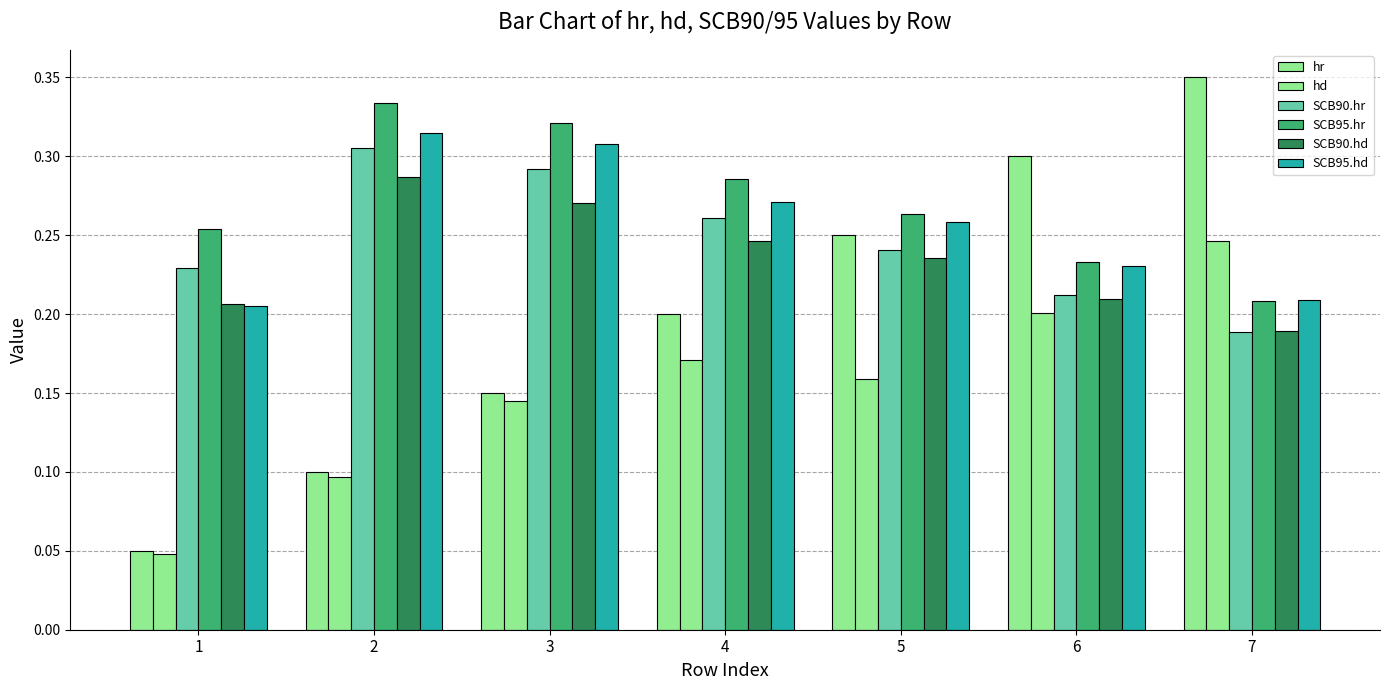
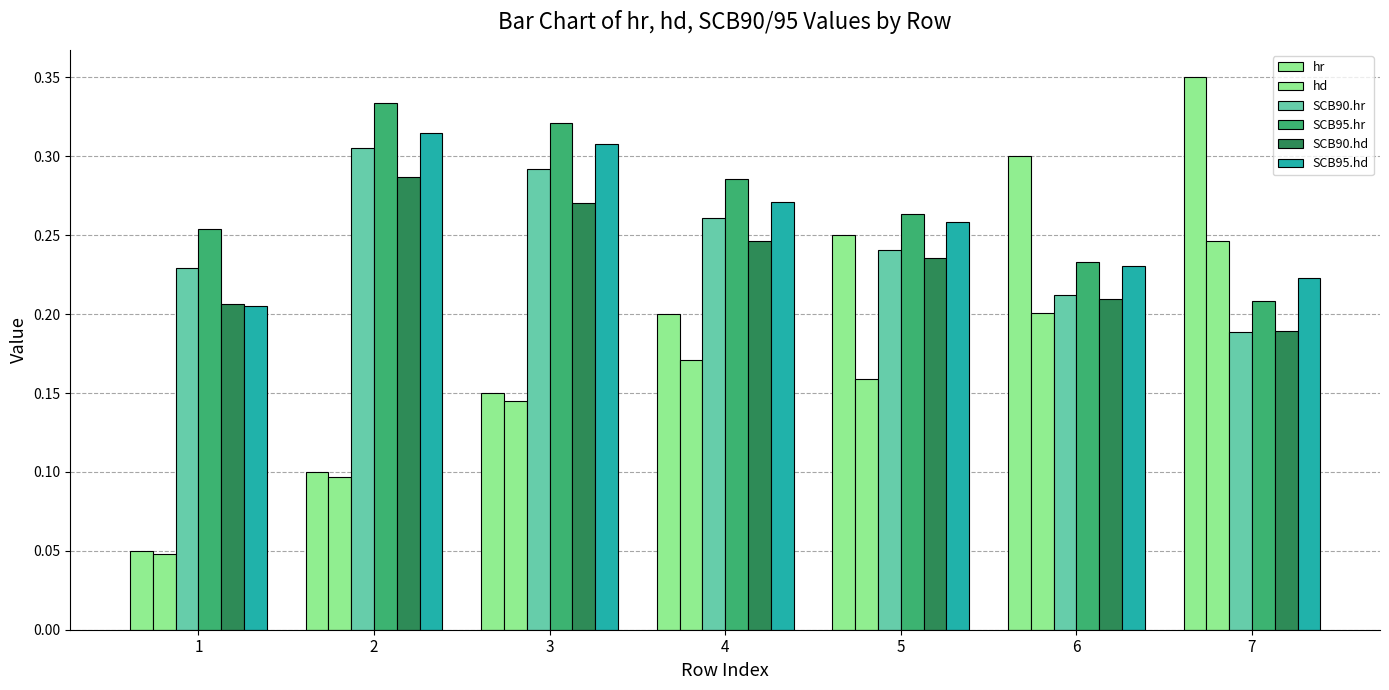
SCB95.hd, 7: 0.209 -> 0.223
